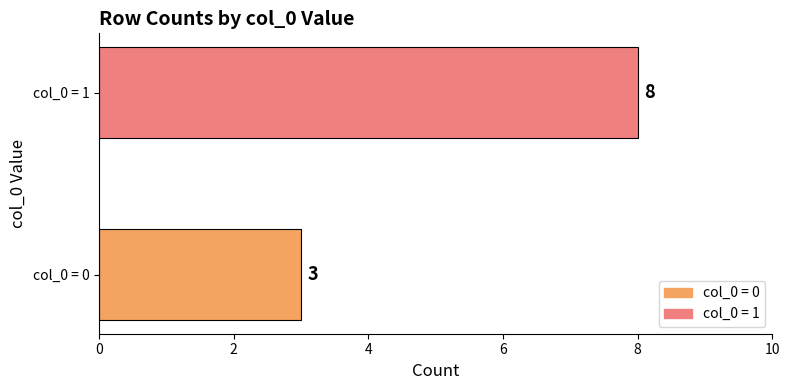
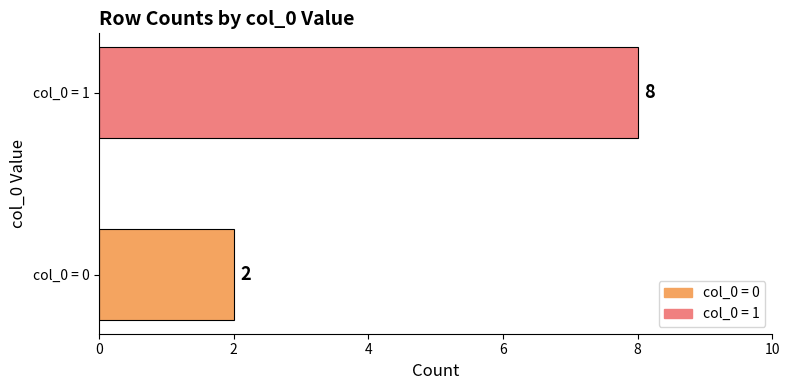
col_0 = 0: 3 -> 2
